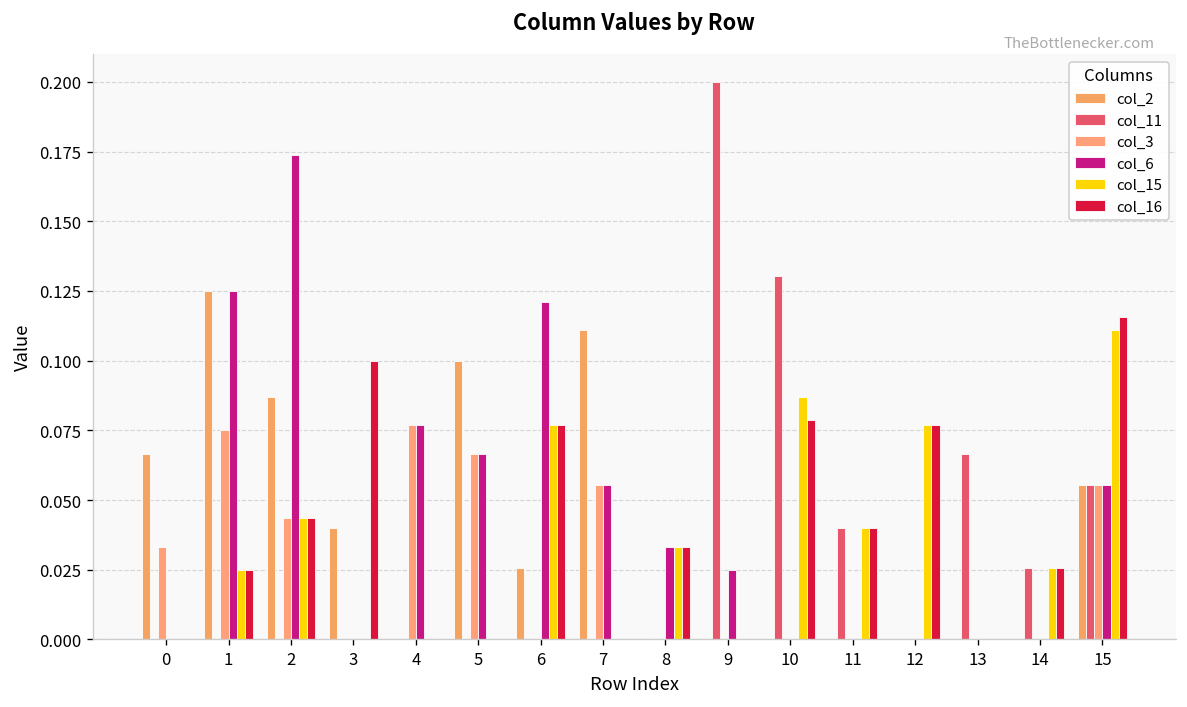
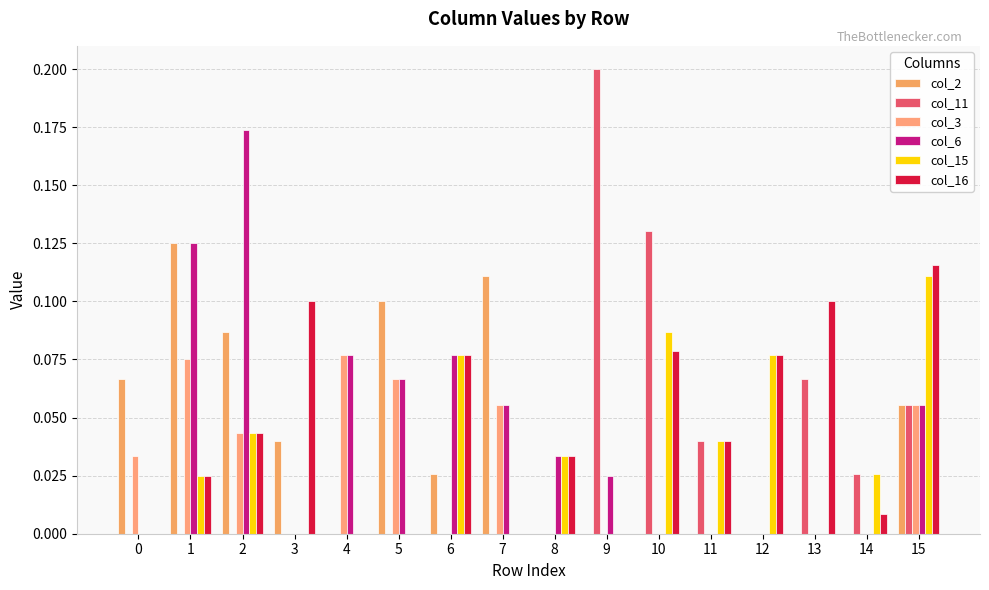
col_6, 6: 0.121 -> 0.077
col_16, 13: 0.0 -> 0.1
col_16, 14: 0.026 -> 0.008
